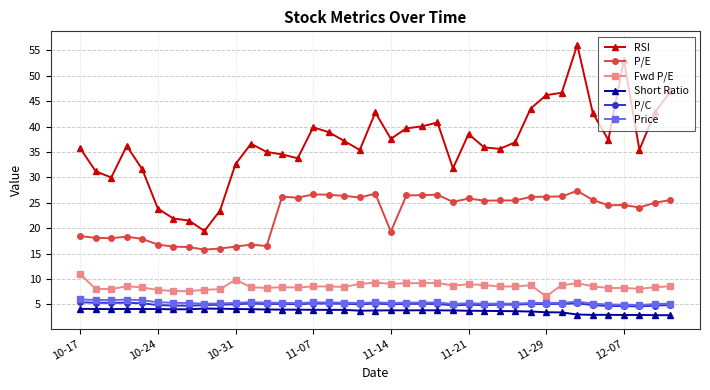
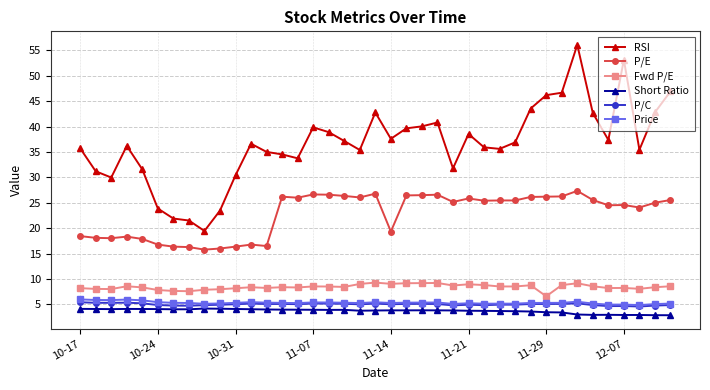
Fwd P/E, 10-17: 11 -> 8
RSI, 10-31: 33 -> 30
Fwd P/E, 10-31: 10 -> 8
